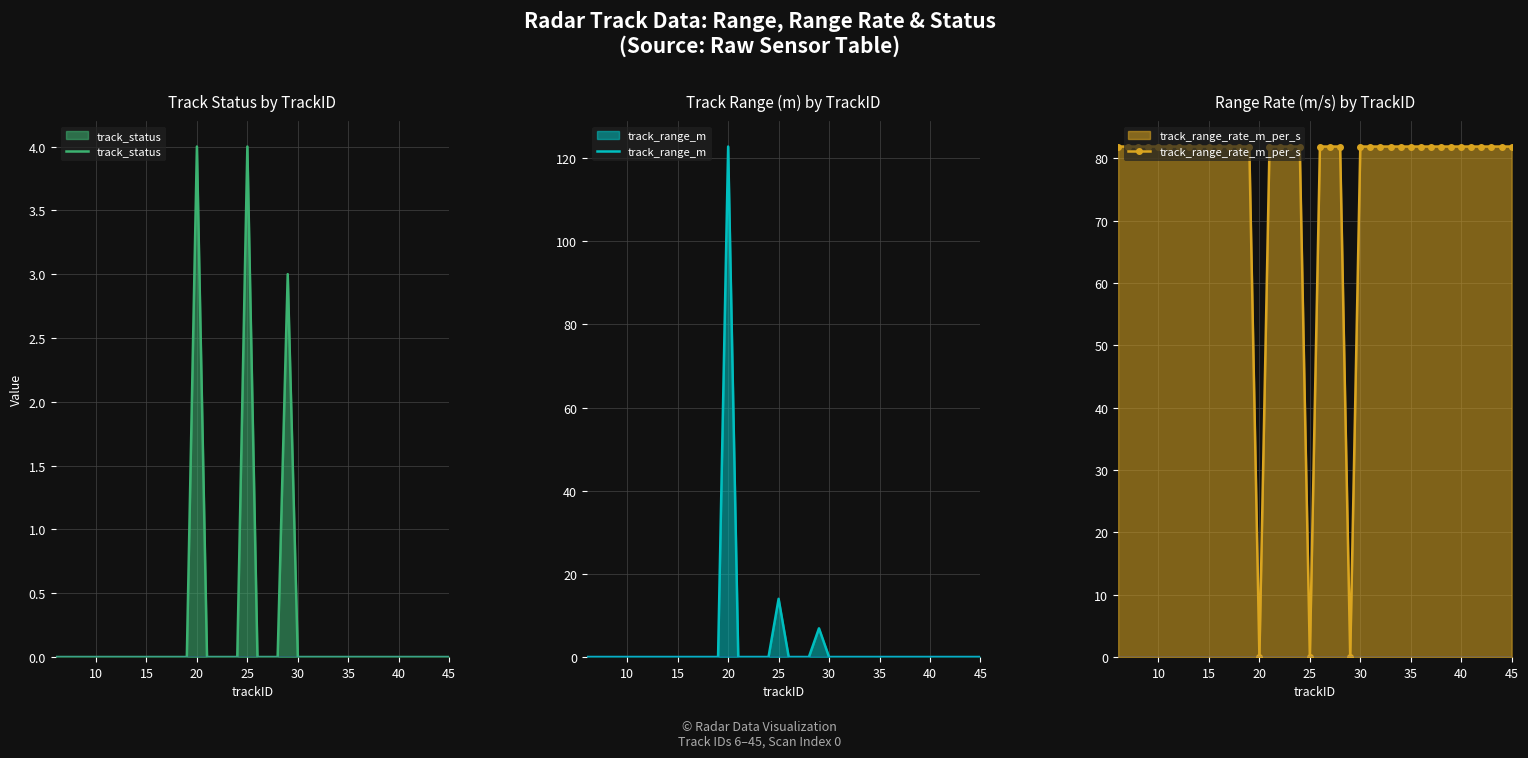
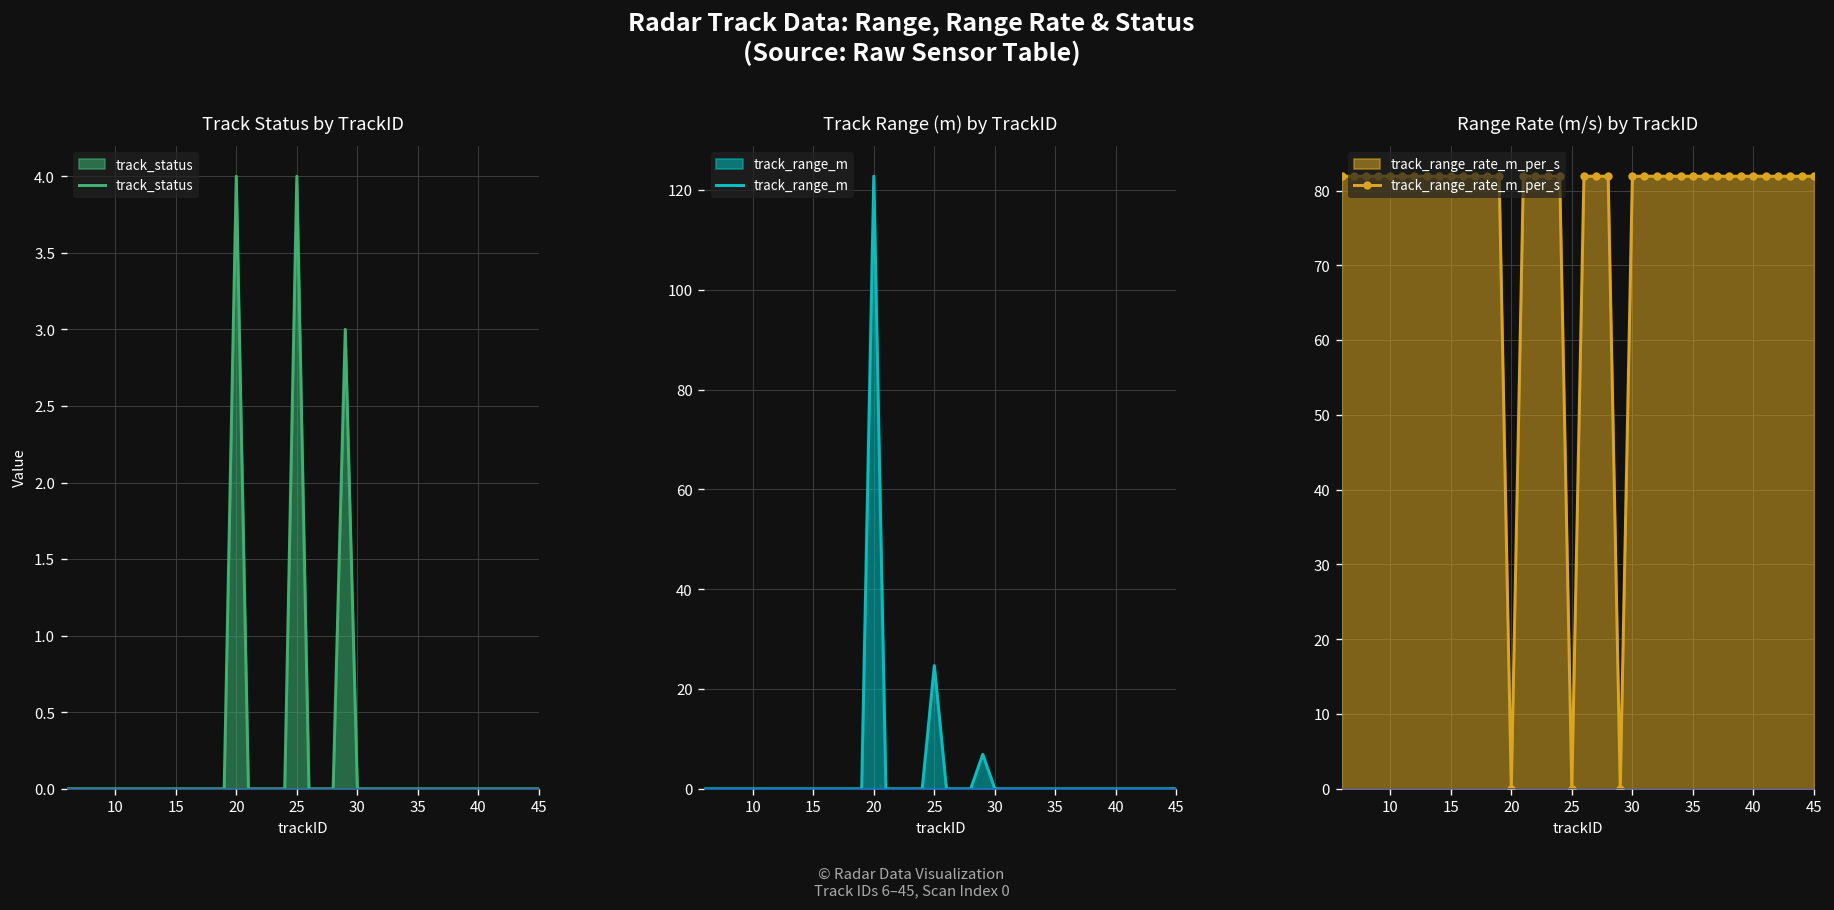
Track Range (m) by TrackID, 25: 14 -> 25
